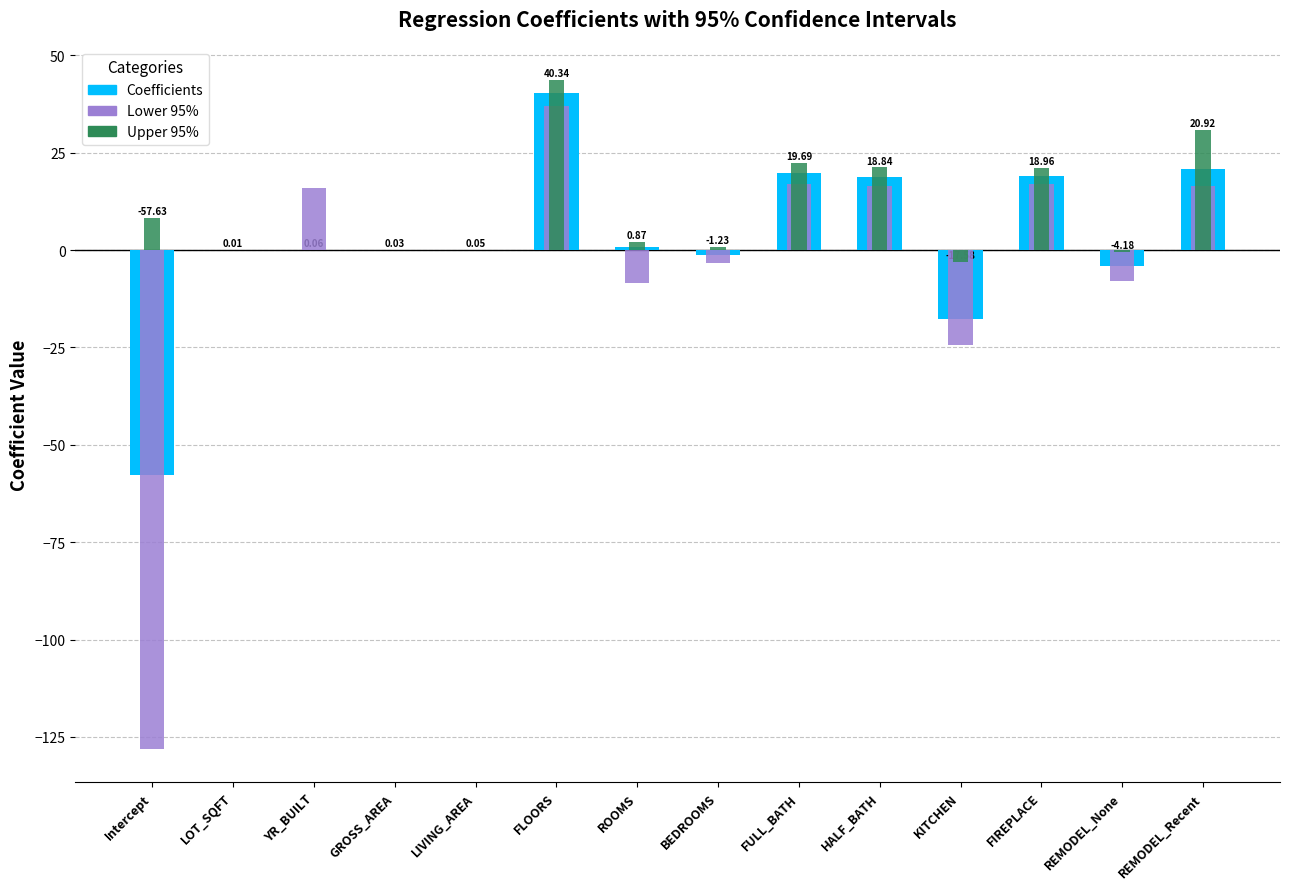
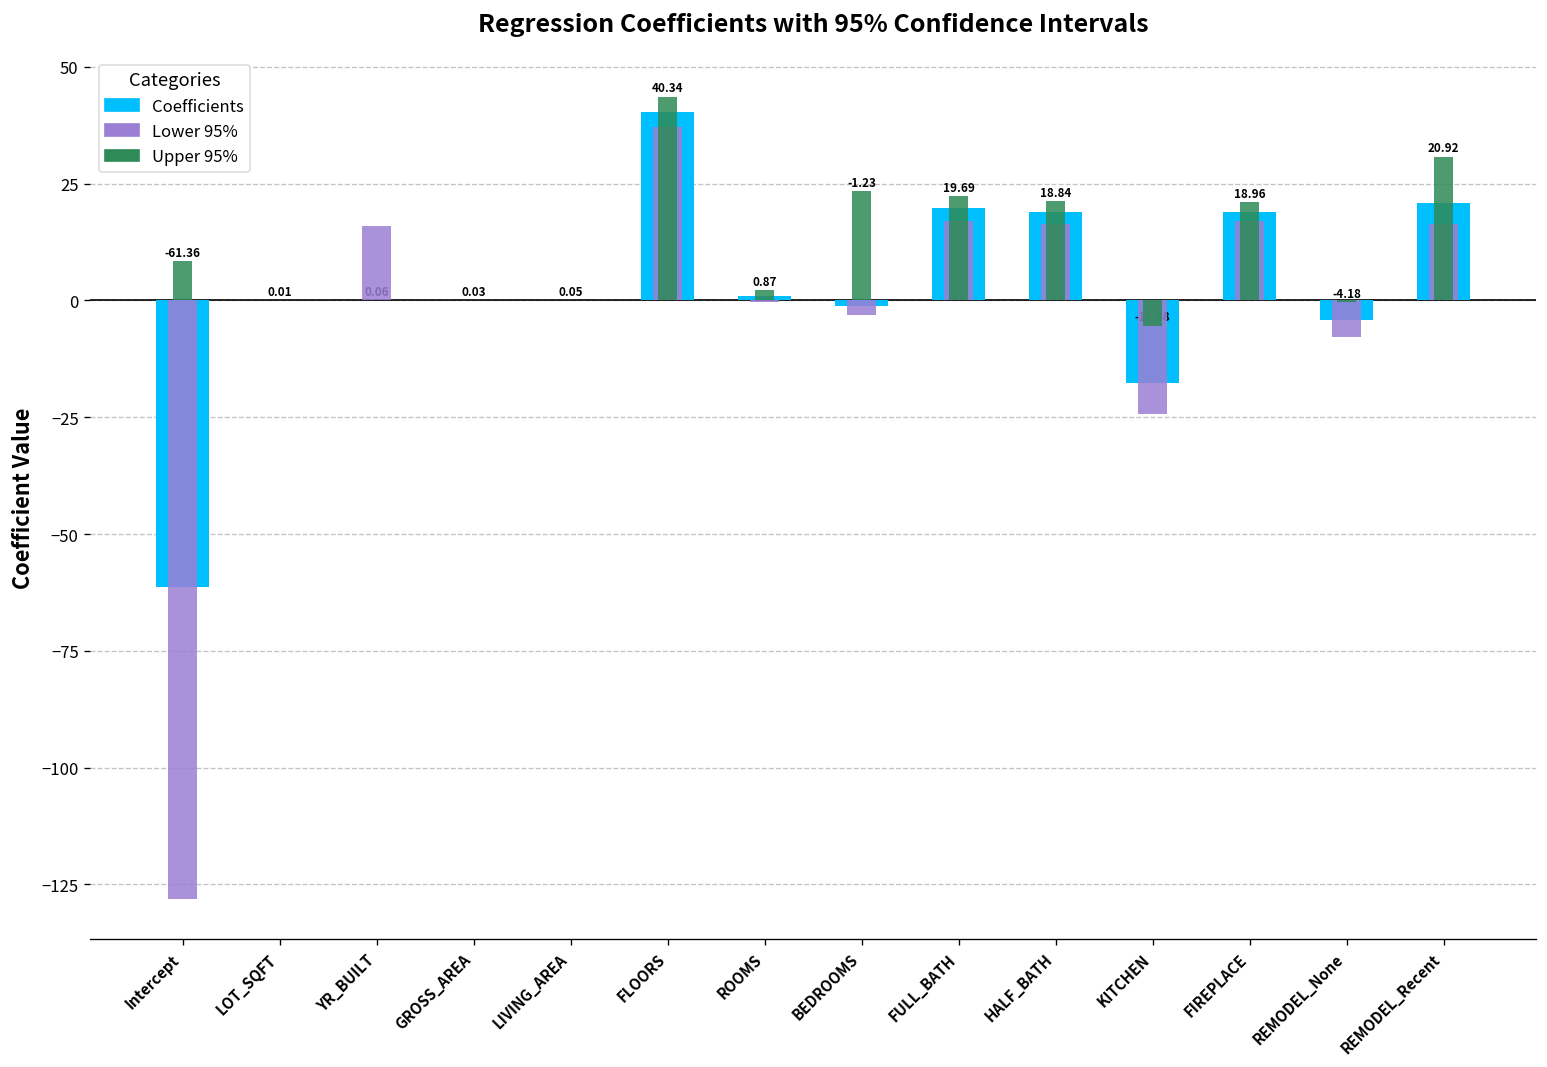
Coefficients, Intercept: -57.63 -> -61.36
Lower 95%, ROOMS: -8 -> 0
Upper 95%, BEDROOMS: 1 -> 23
Upper 95%, KITCHEN: -3 -> -5
